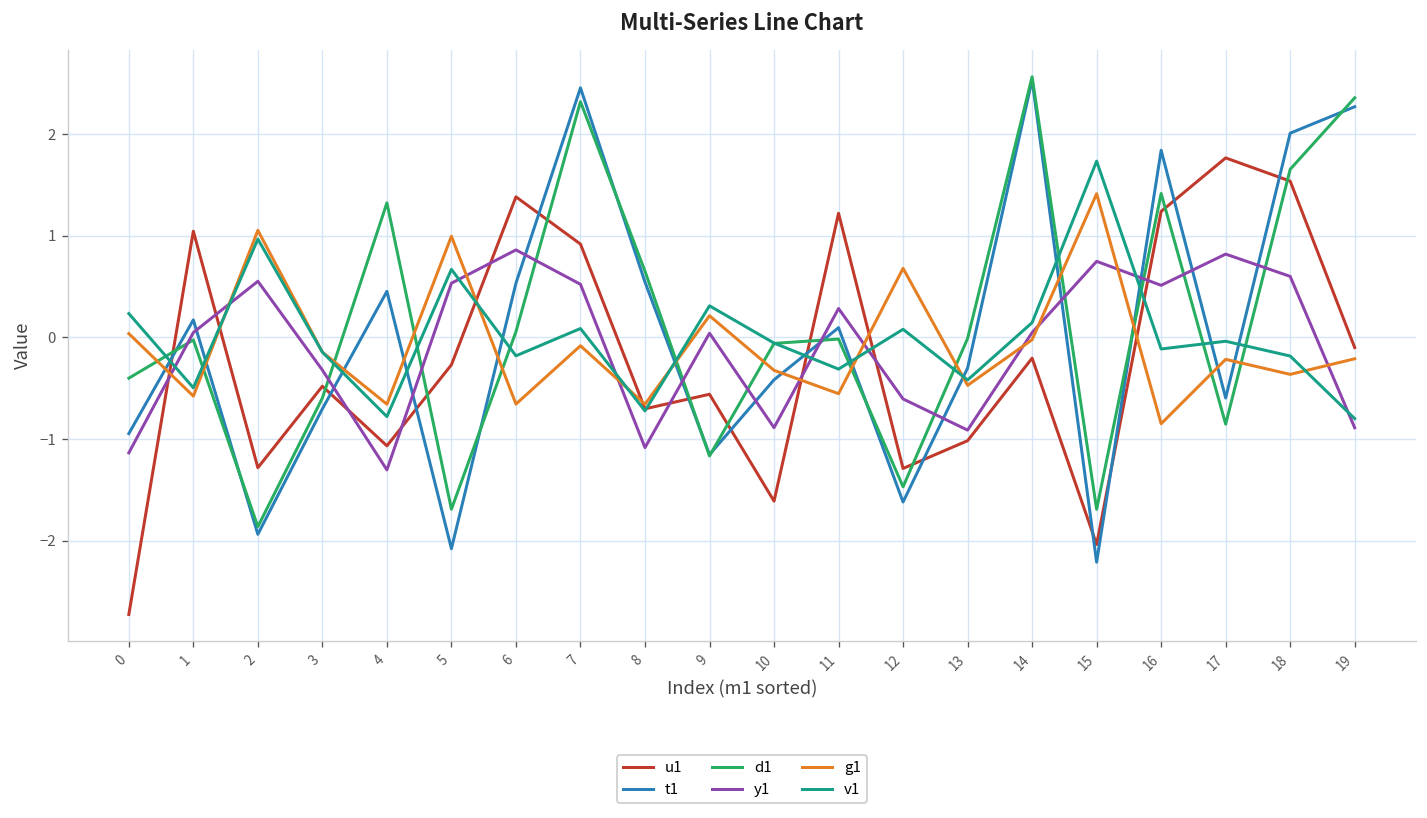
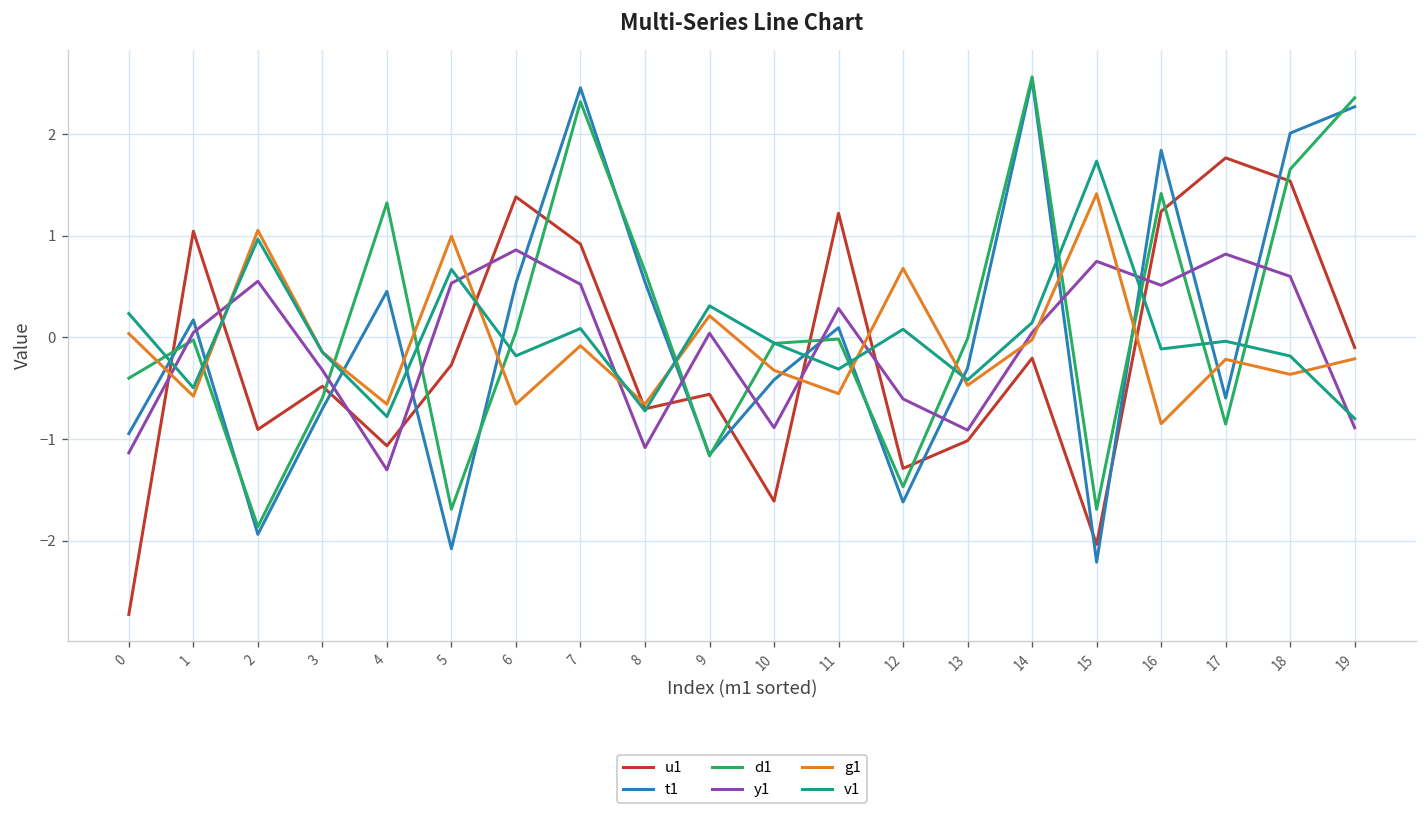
u1, 2: -1.3 -> -0.9
